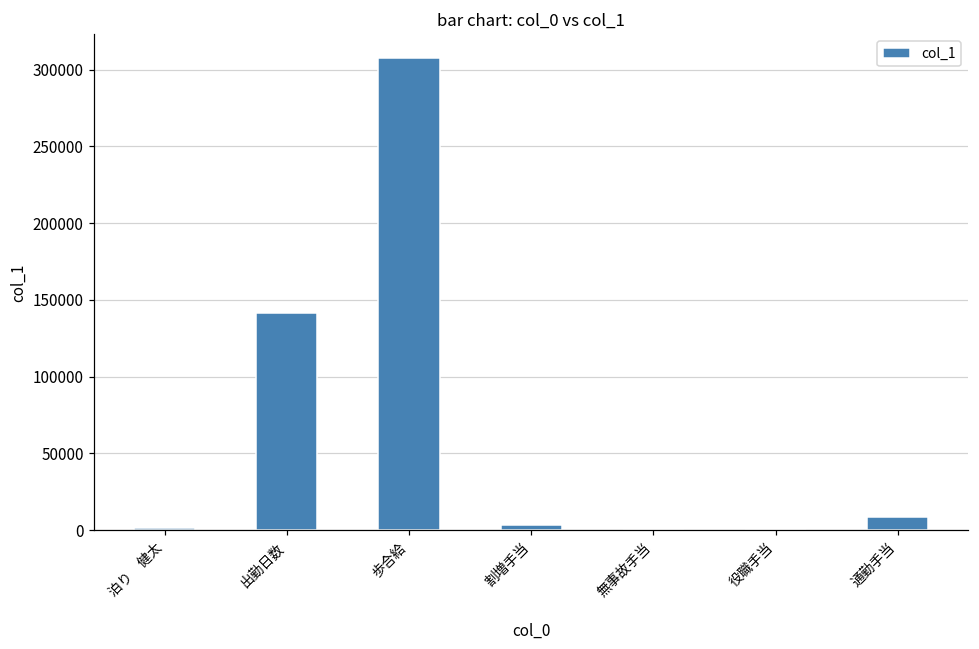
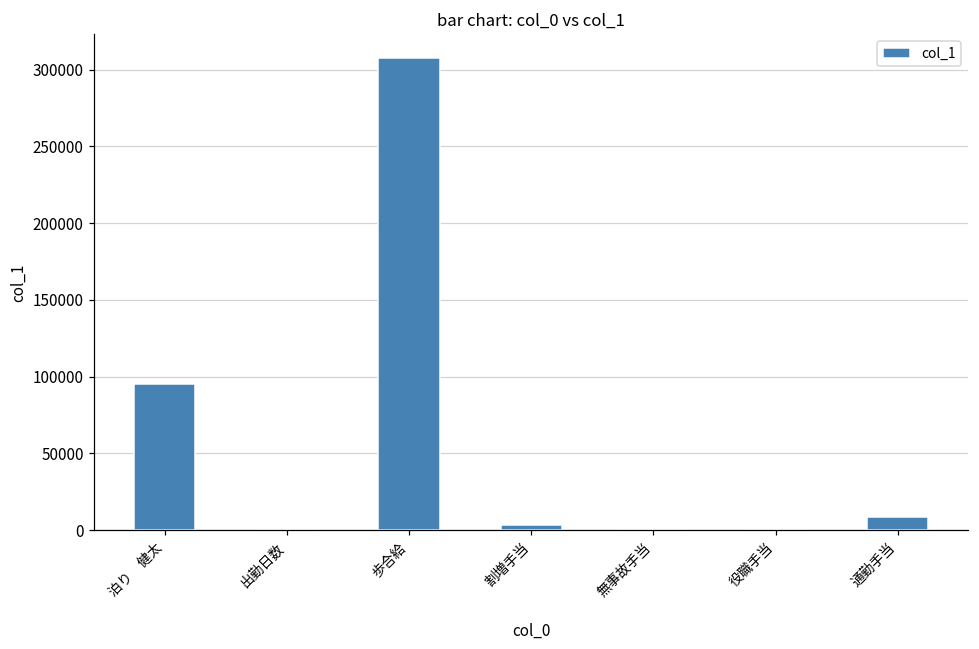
泊り 健太: 1000 -> 95000
出勤日数: 142000 -> 0
